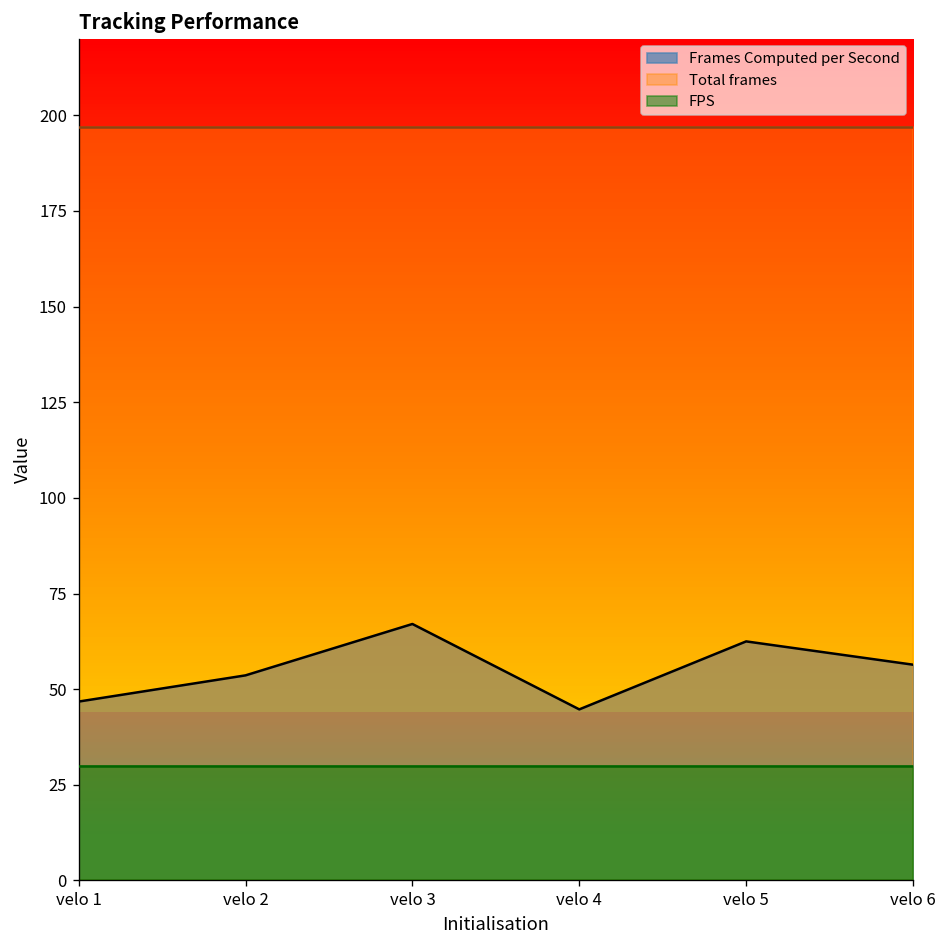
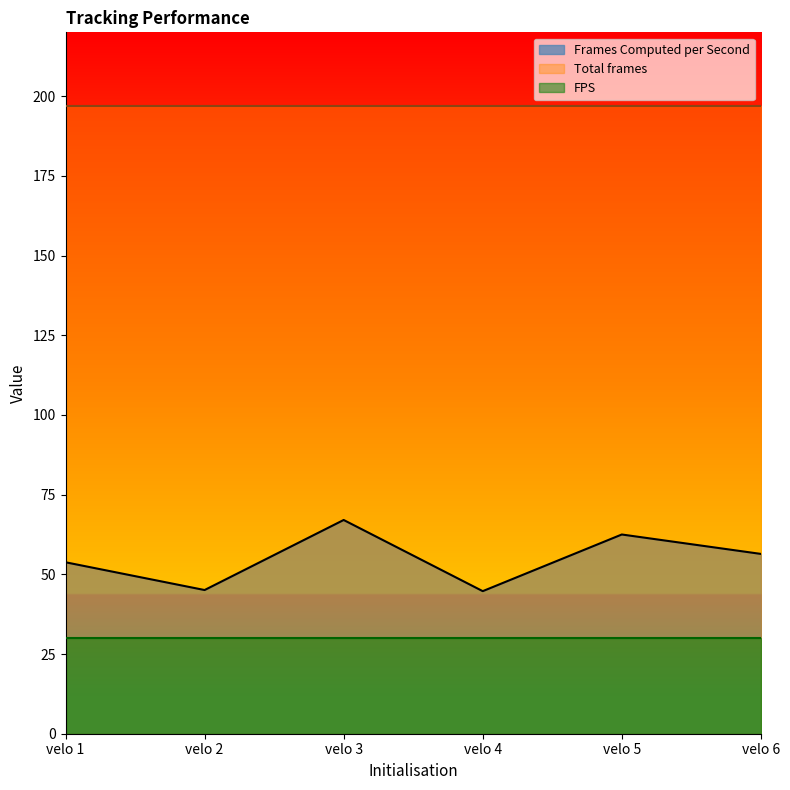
Frames Computed per Second, velo 1: 47 -> 54
Frames Computed per Second, velo 2: 54 -> 45
